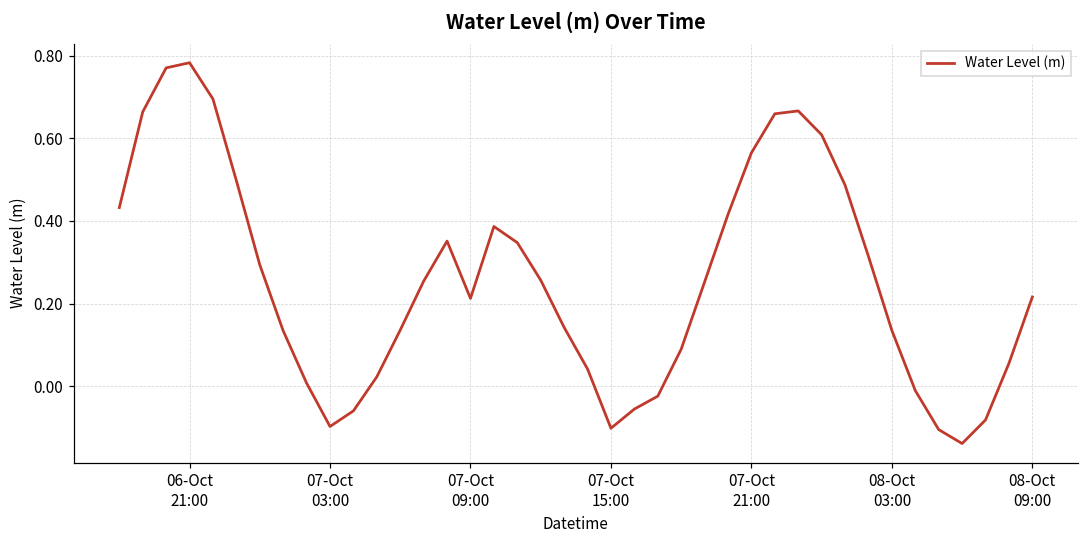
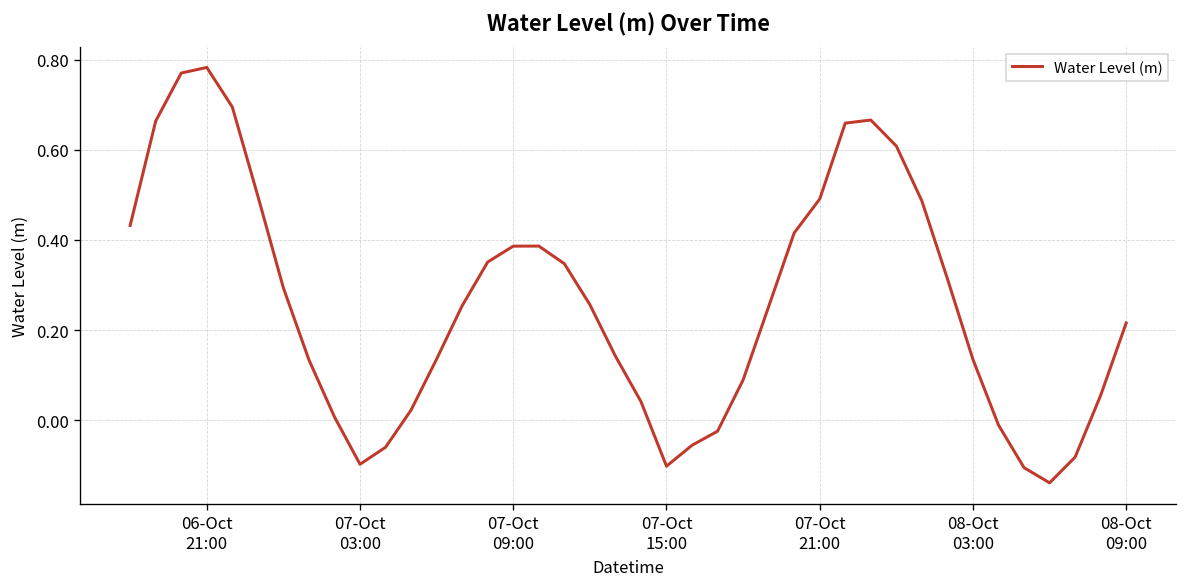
07-Oct 09:00: 0.21 -> 0.39
07-Oct 21:00: 0.56 -> 0.49
